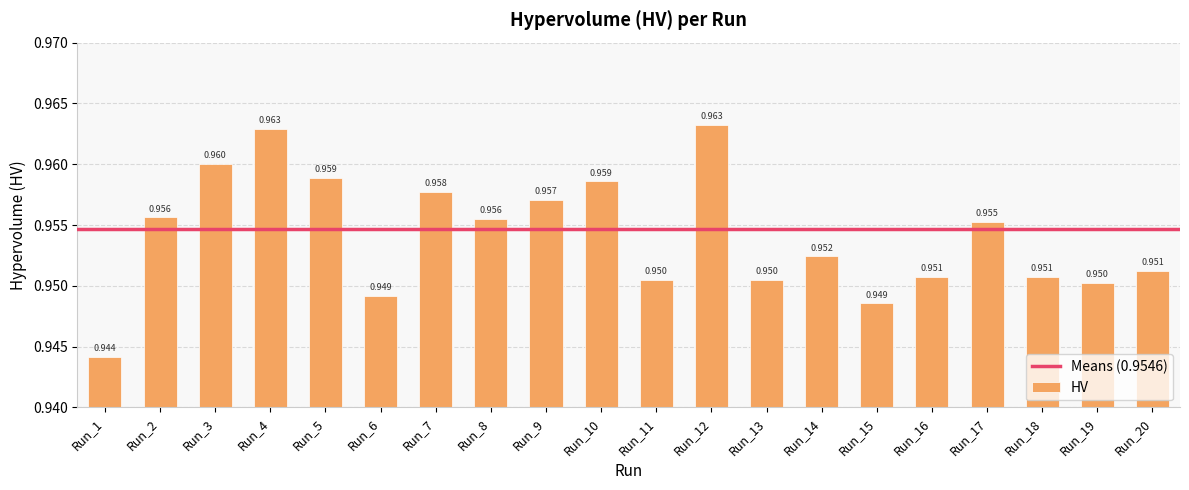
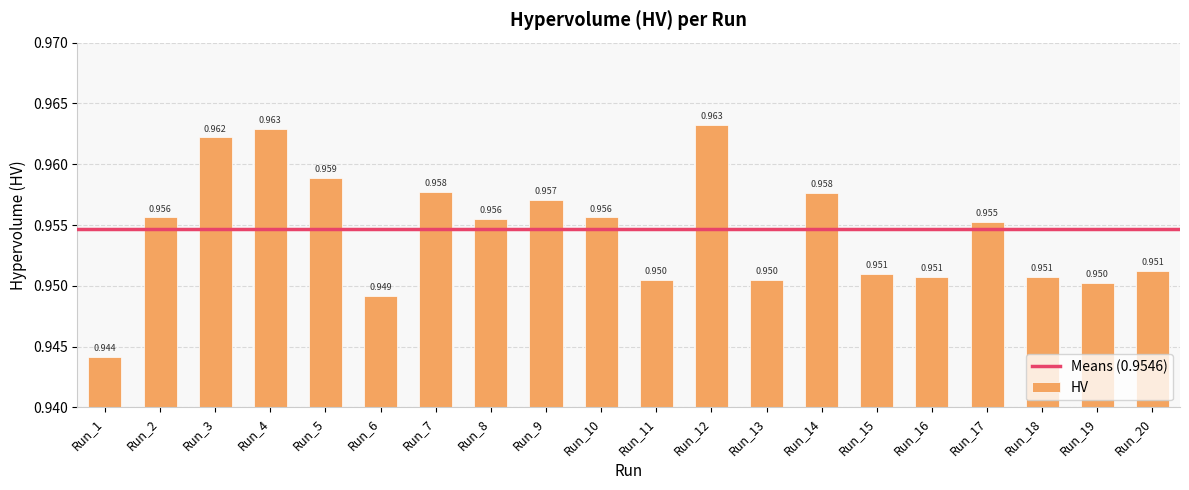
Run_3: 0.960 -> 0.962
Run_10: 0.959 -> 0.956
Run_14: 0.952 -> 0.958
Run_15: 0.949 -> 0.951
